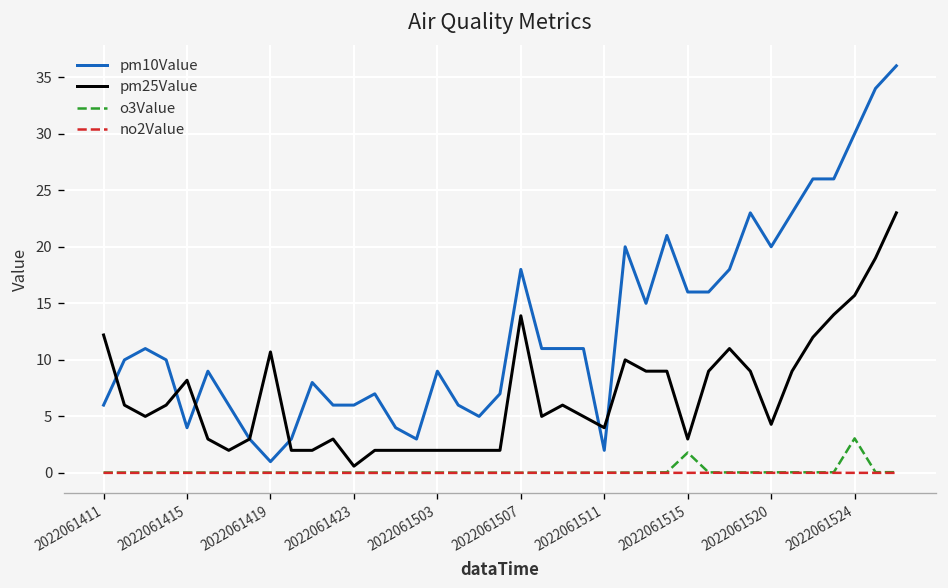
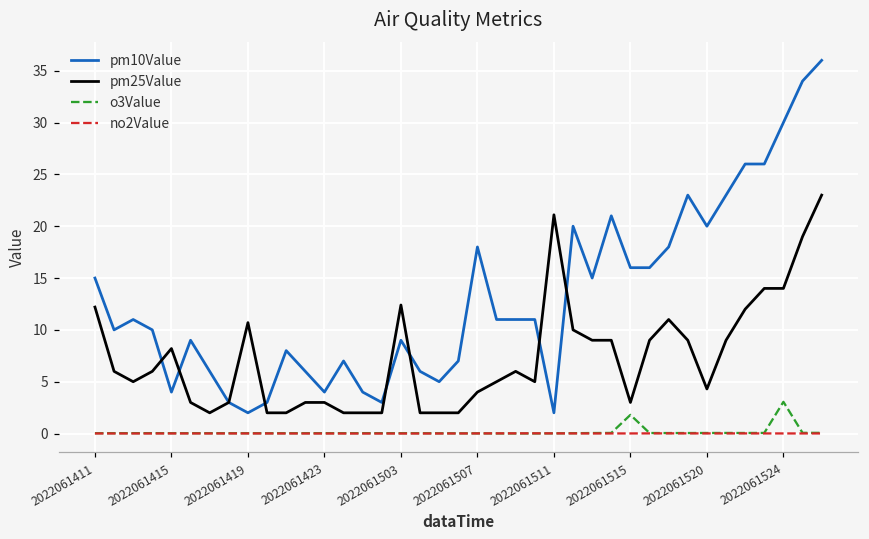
pm10Value, 2022061411: 6 -> 15
pm10Value, 2022061419: 1 -> 2
pm10Value, 2022061423: 6 -> 4
pm25Value, 2022061423: 1 -> 3
pm25Value, 2022061503: 2 -> 12
pm25Value, 2022061507: 14 -> 4
pm25Value, 2022061511: 4 -> 21
pm25Value, 2022061524: 16 -> 14
